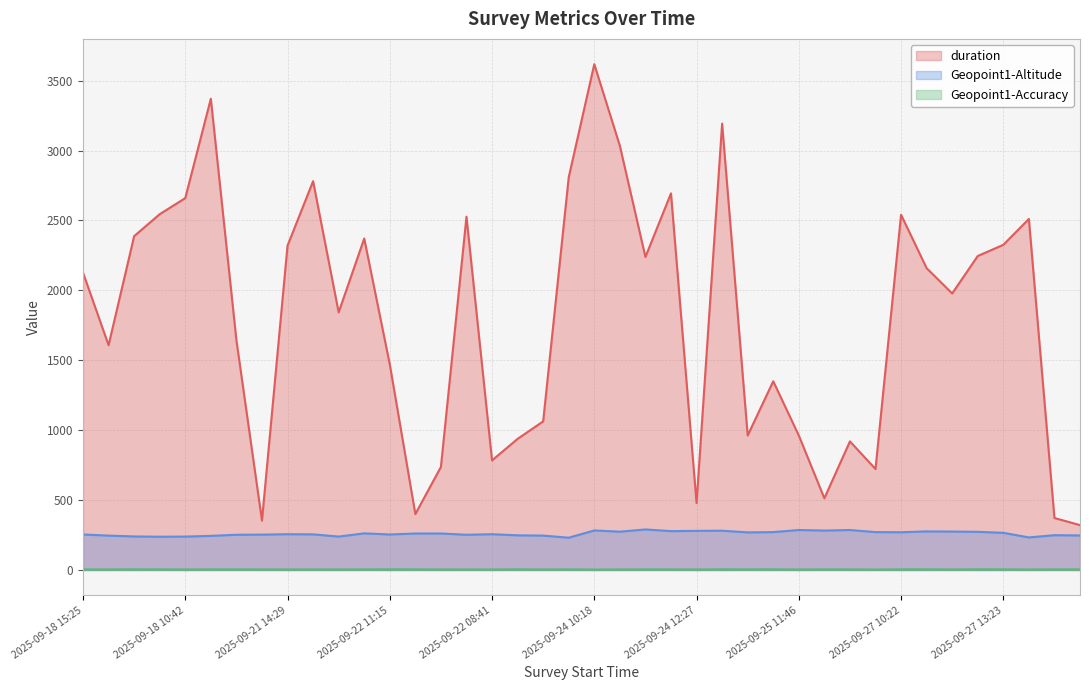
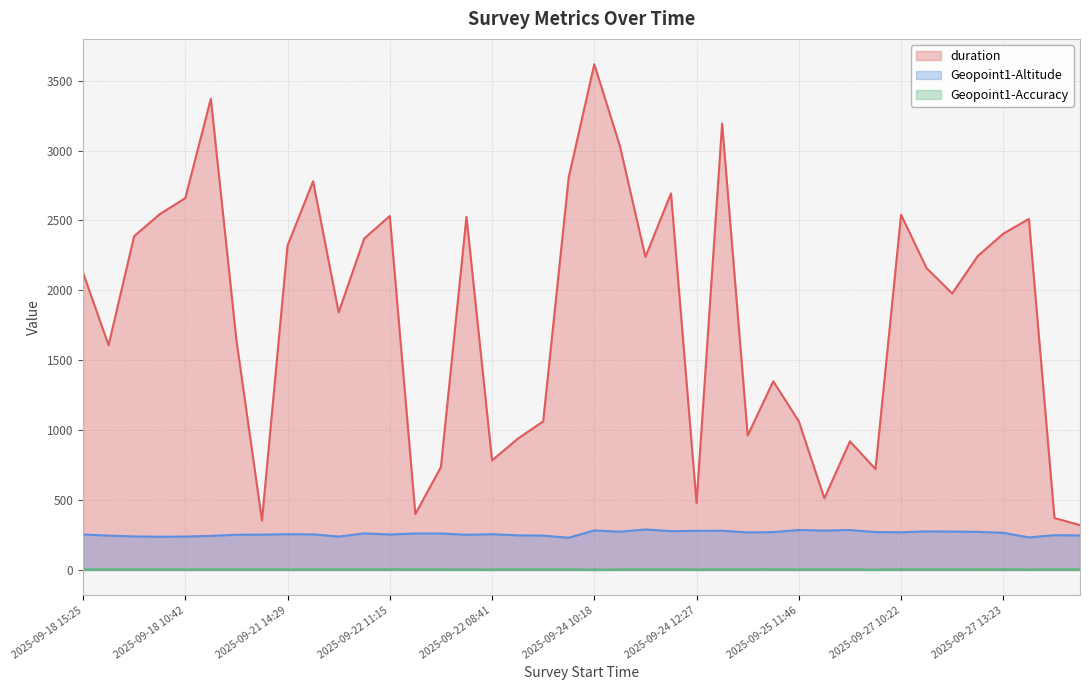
duration, 2025-09-22 11:15: 1470 -> 2530
duration, 2025-09-25 11:46: 960 -> 1060
duration, 2025-09-27 13:23: 2330 -> 2410
